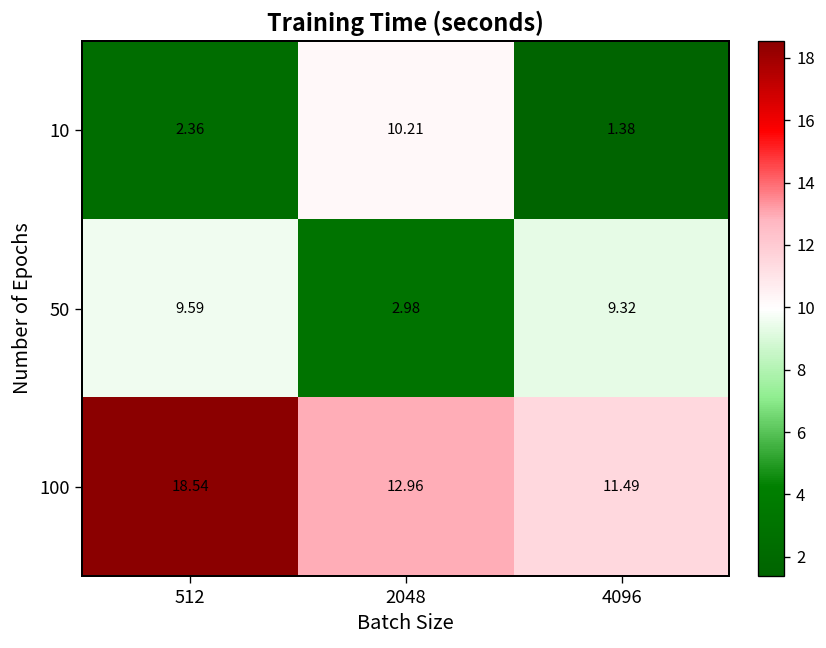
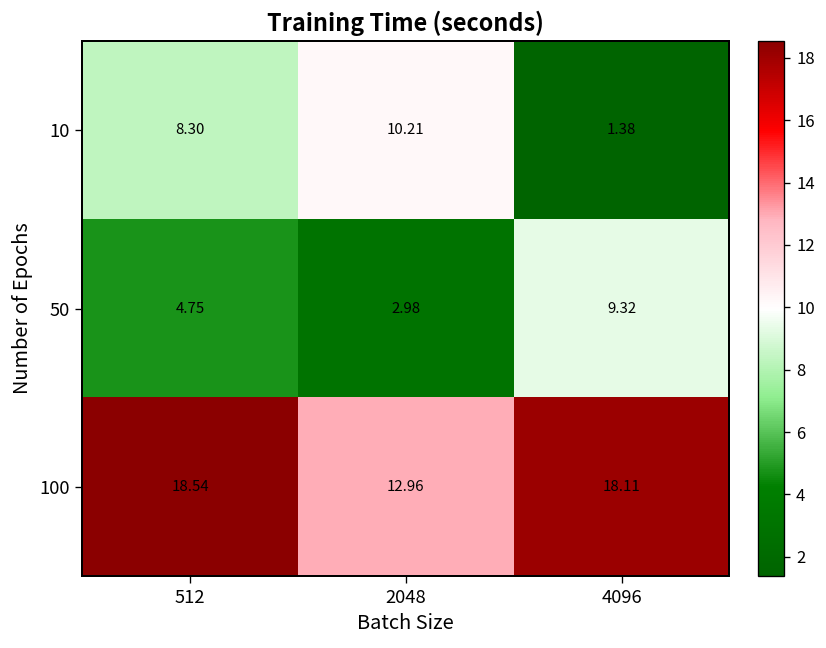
10, 512: 2.36 -> 8.30
50, 512: 9.59 -> 4.75
100, 4096: 11.49 -> 18.11
